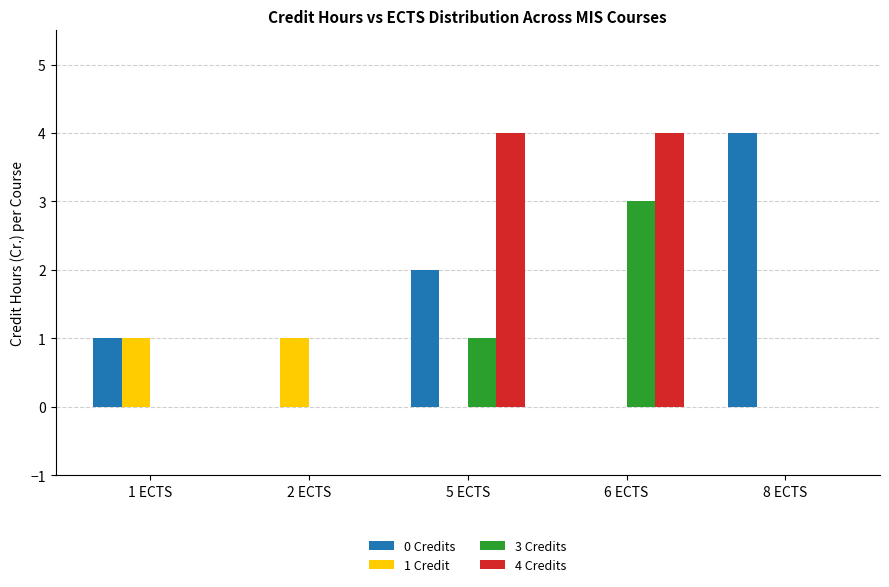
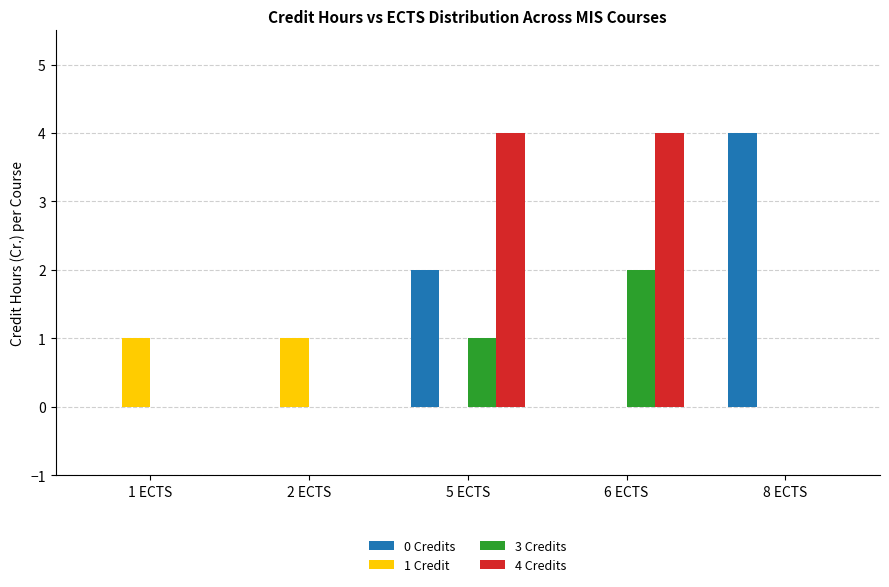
0 Credits, 1 ECTS: 1 -> 0
3 Credits, 6 ECTS: 3 -> 2
